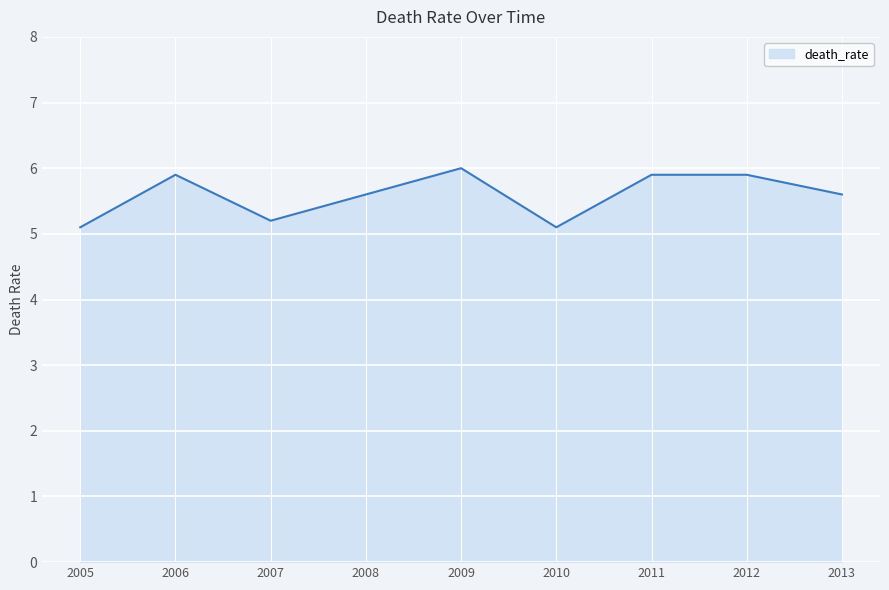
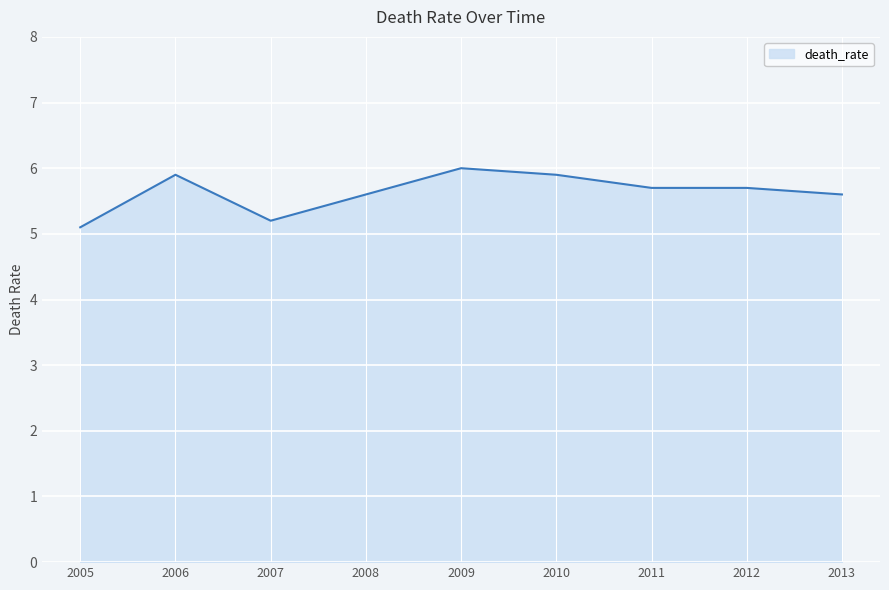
2010: 5.1 -> 5.9
2011: 5.9 -> 5.7
2012: 5.9 -> 5.7
